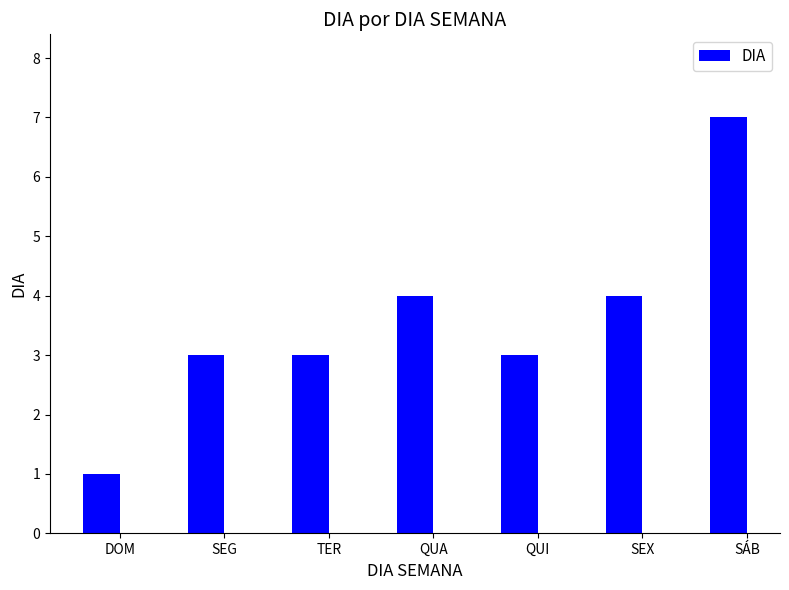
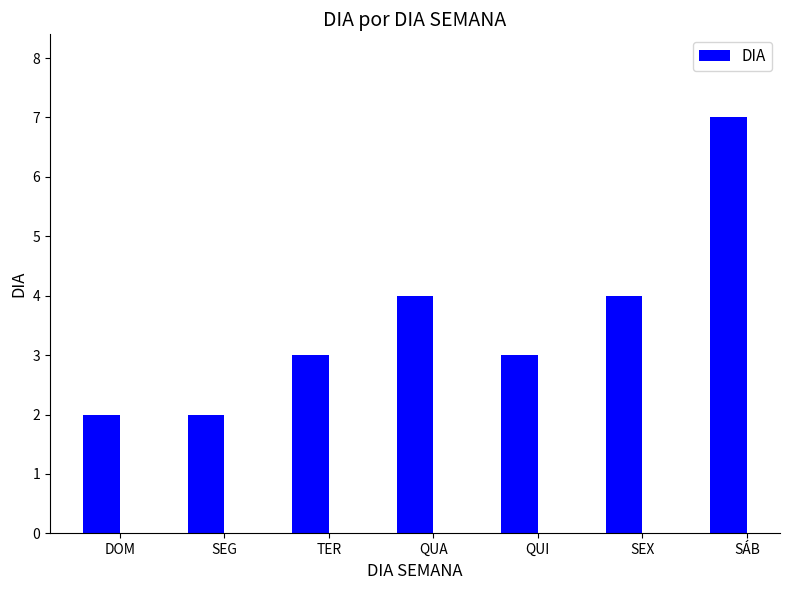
DOM: 1 -> 2
SEG: 3 -> 2
